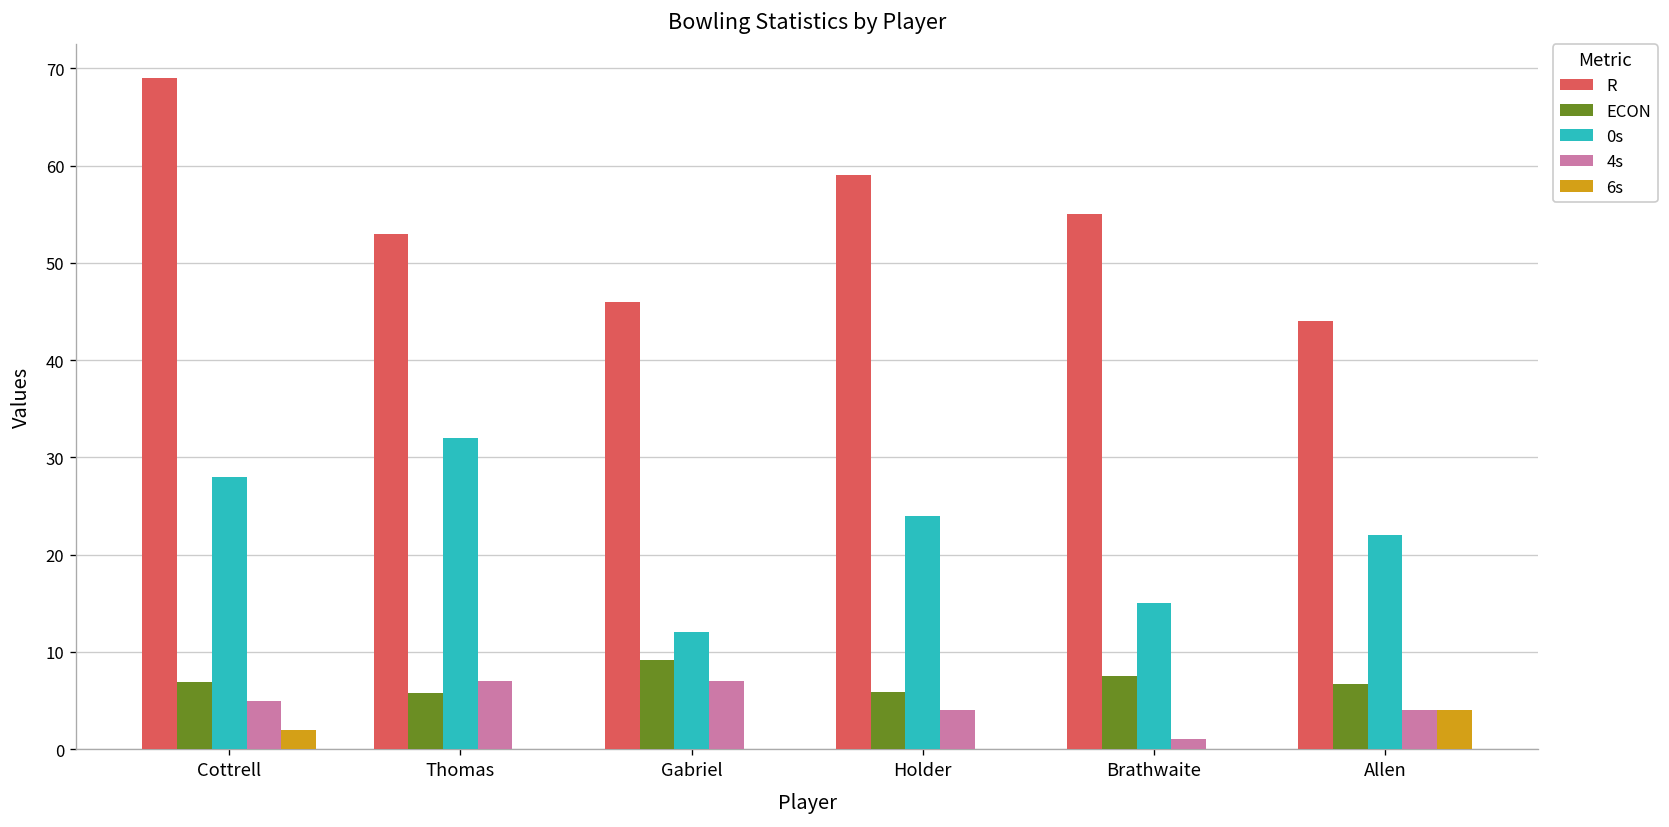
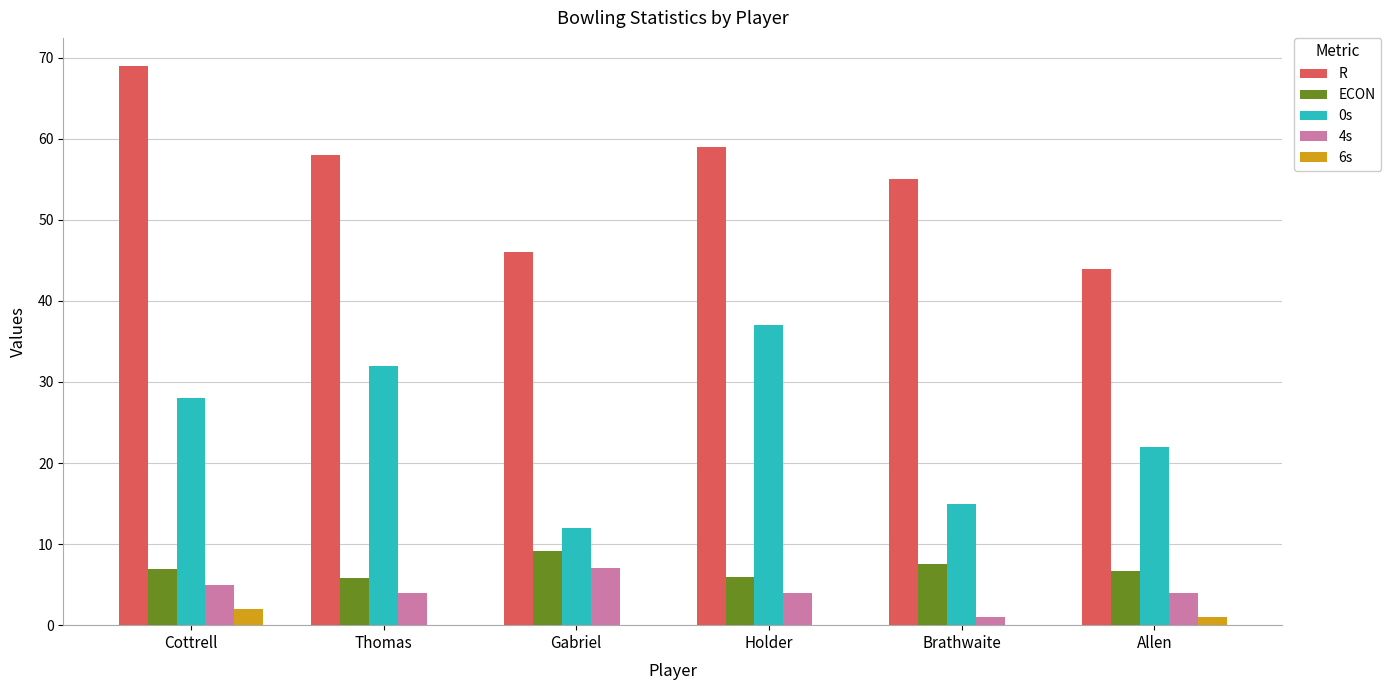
R, Thomas: 53 -> 58
4s, Thomas: 7 -> 4
0s, Holder: 24 -> 37
6s, Allen: 4 -> 1
